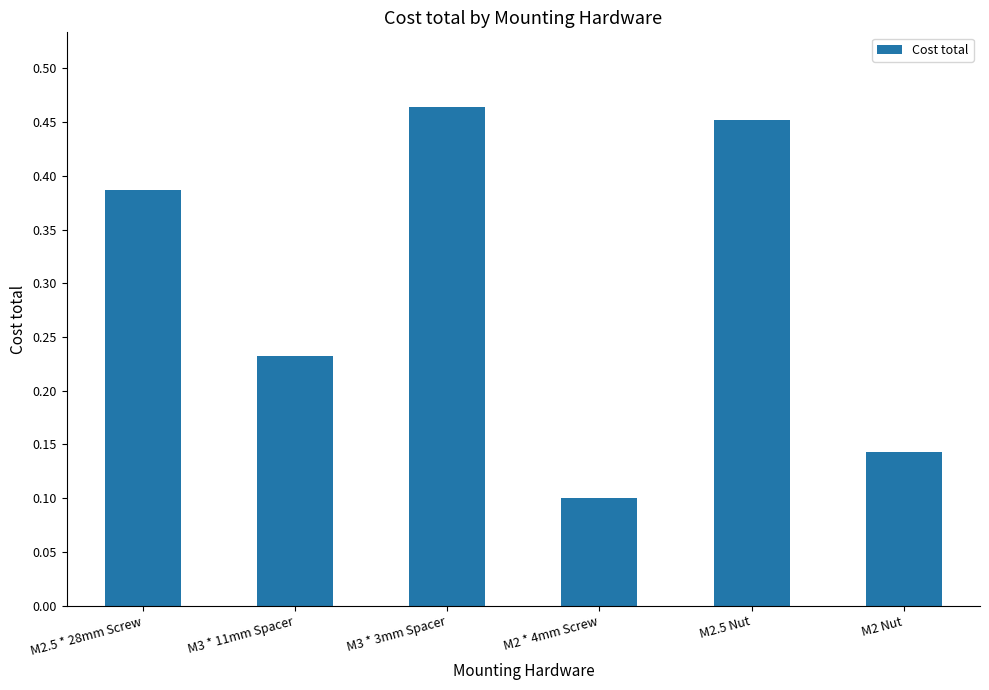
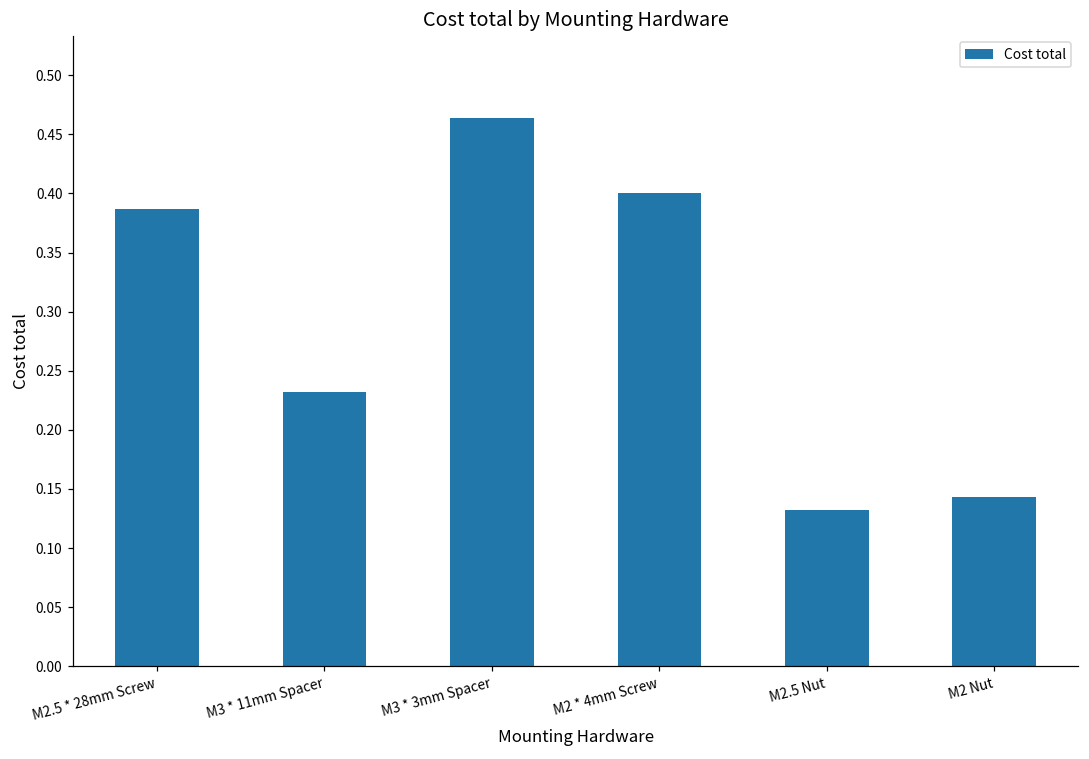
M2 * 4mm Screw: 0.1 -> 0.4
M2.5 Nut: 0.452 -> 0.132
